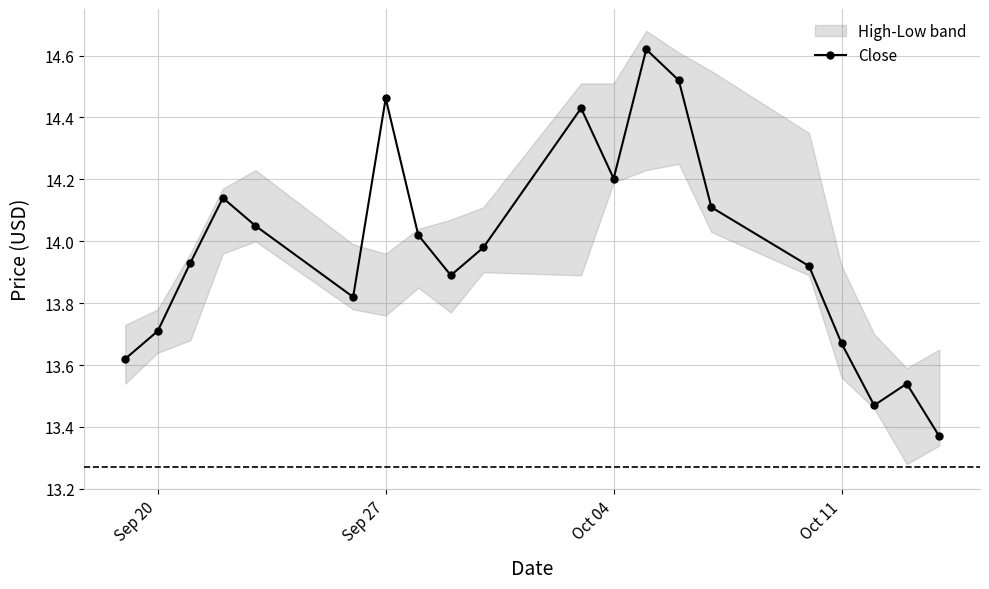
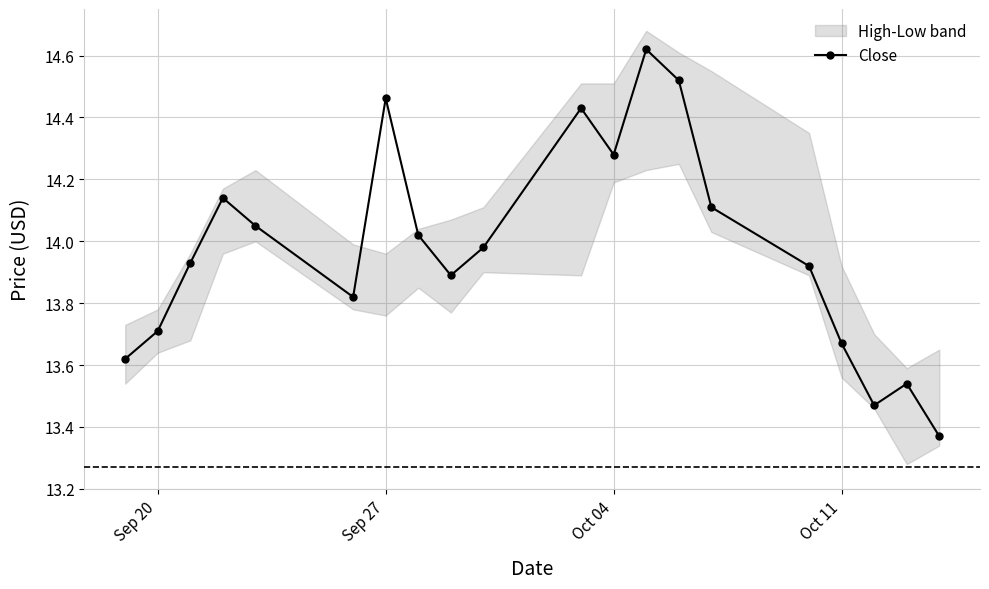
Close, Oct 04: 14.20 -> 14.28
